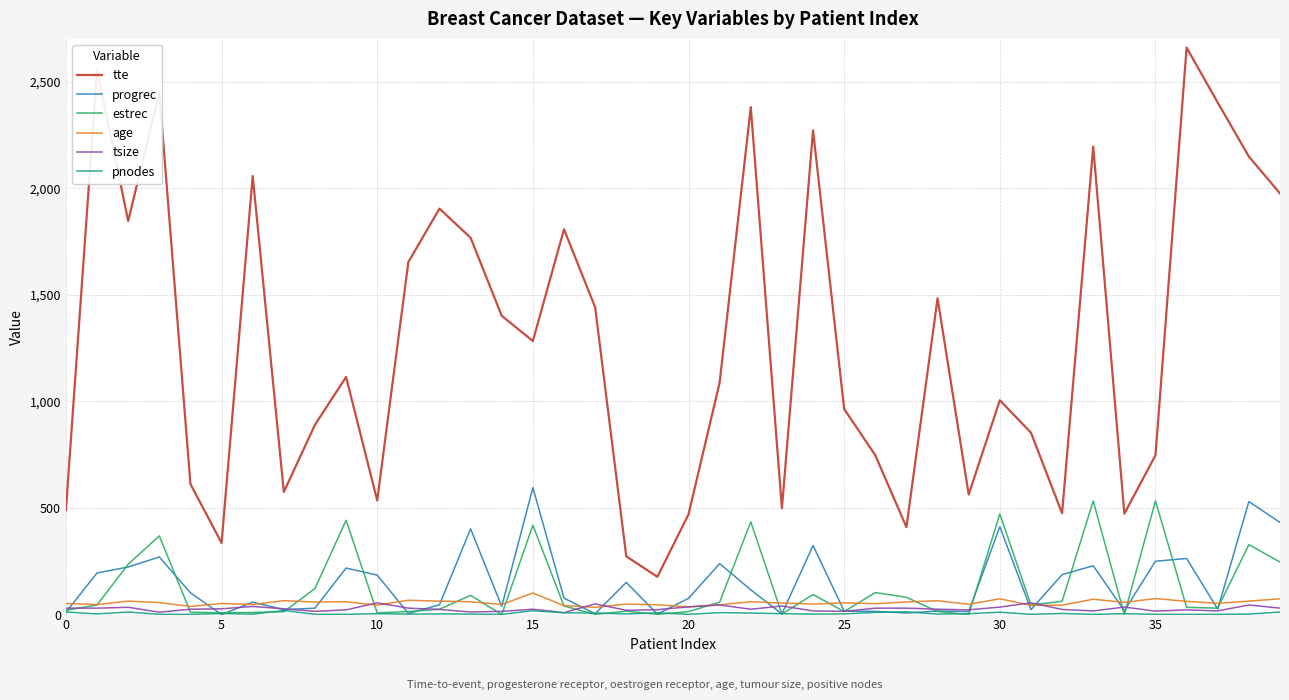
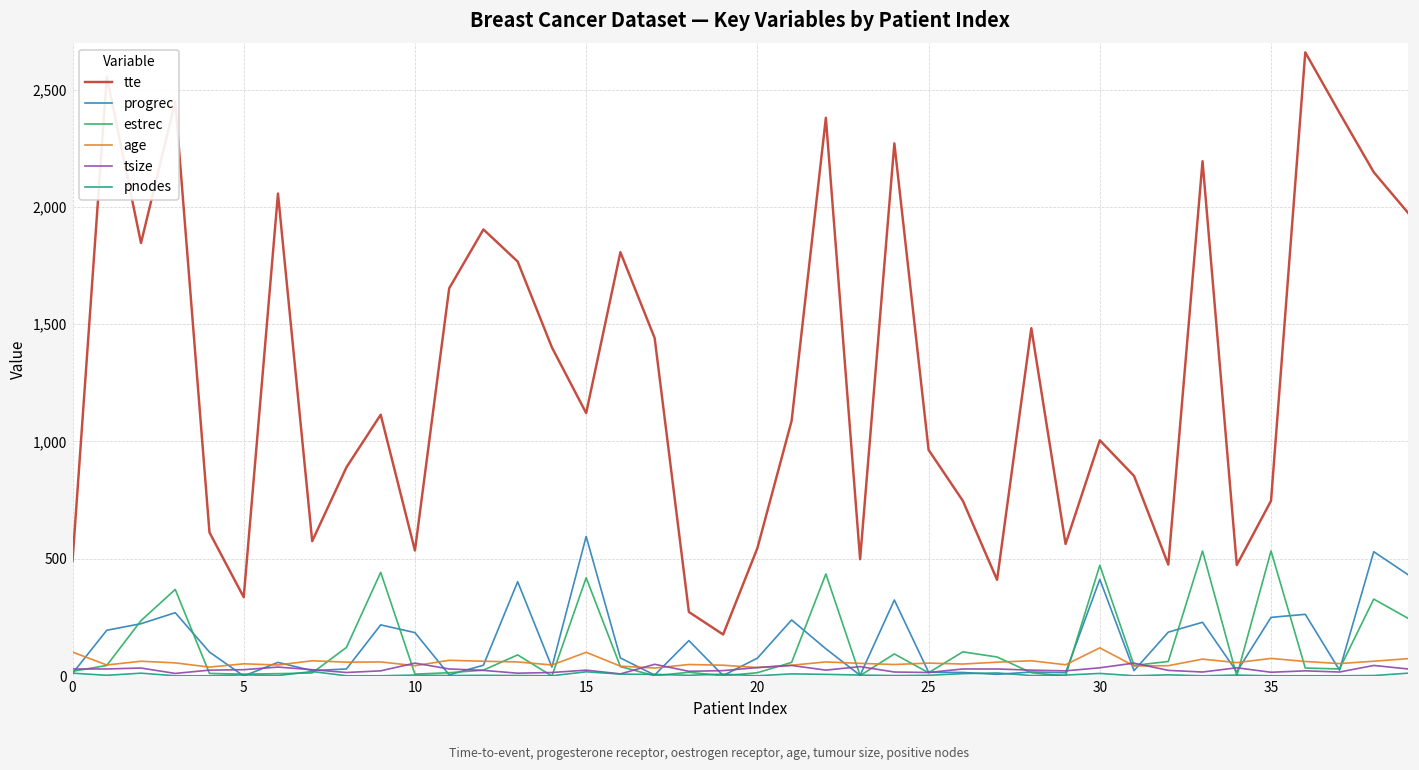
age, 0: 50 -> 100
tte, 15: 1,280 -> 1,120
tte, 20: 470 -> 550
age, 30: 70 -> 120
